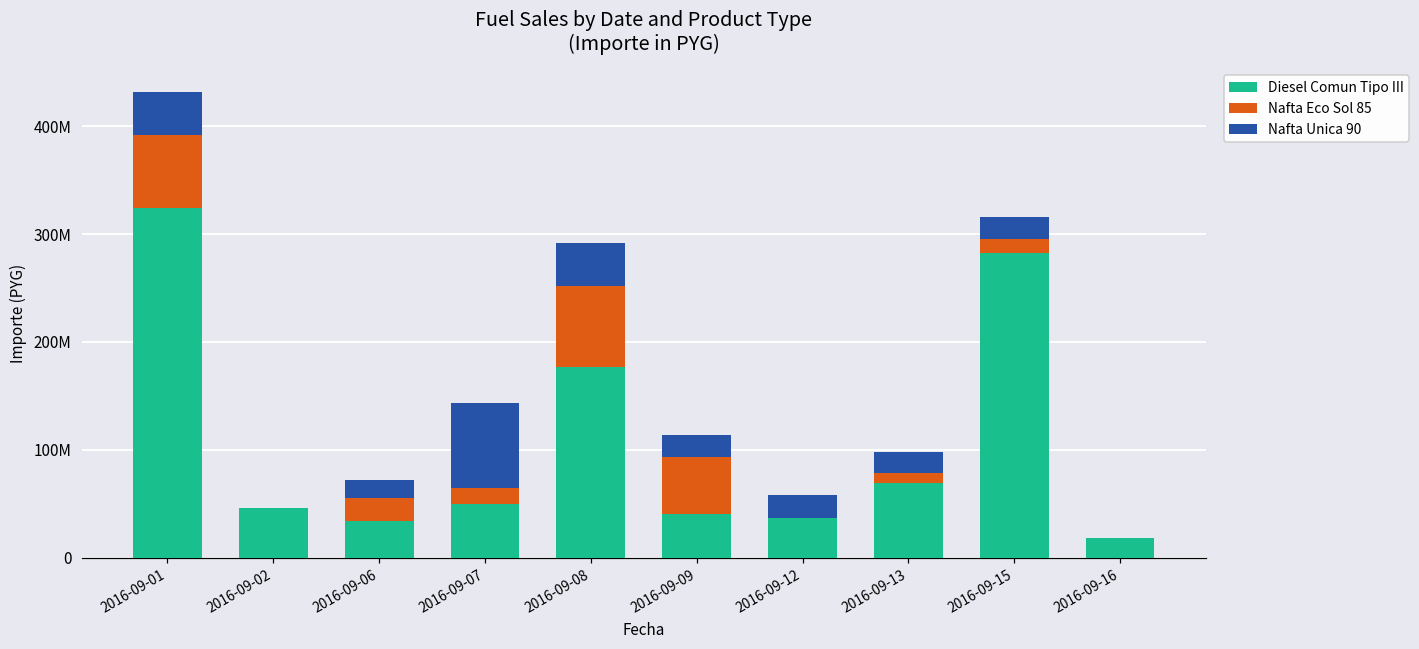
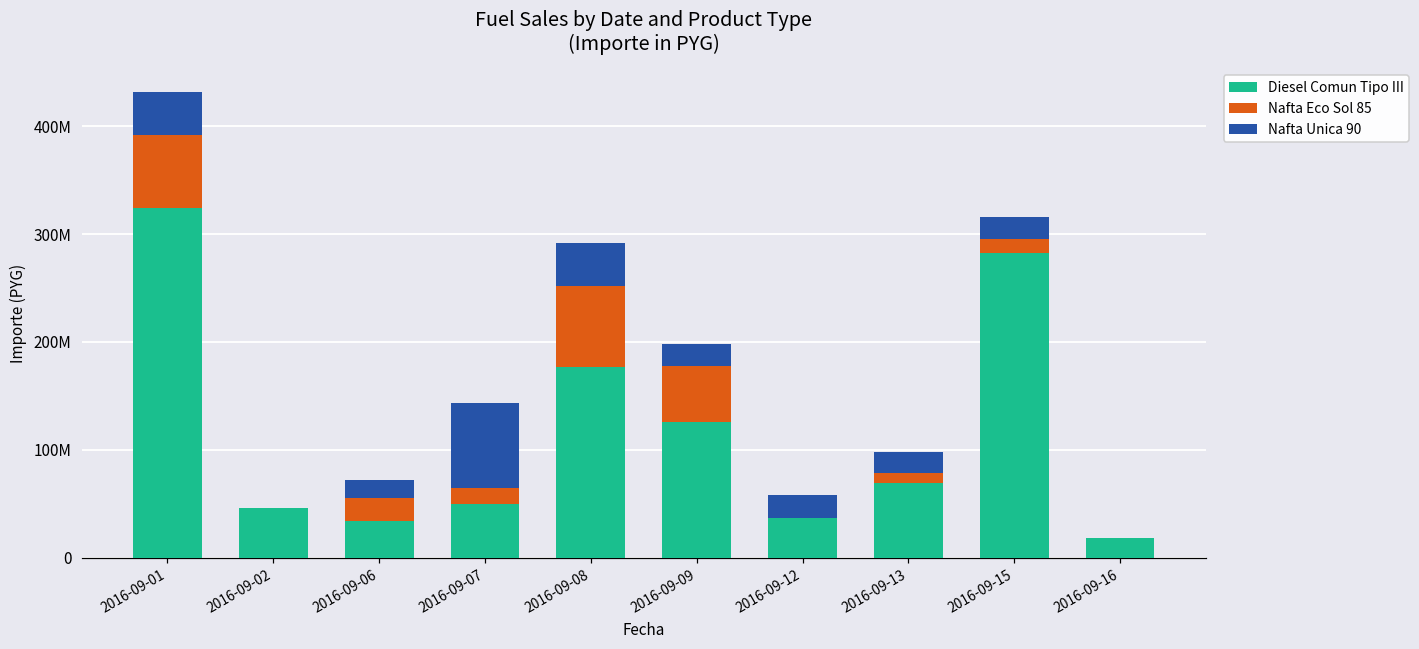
Diesel Comun Tipo III, 2016-09-09: 40000000 -> 130000000
